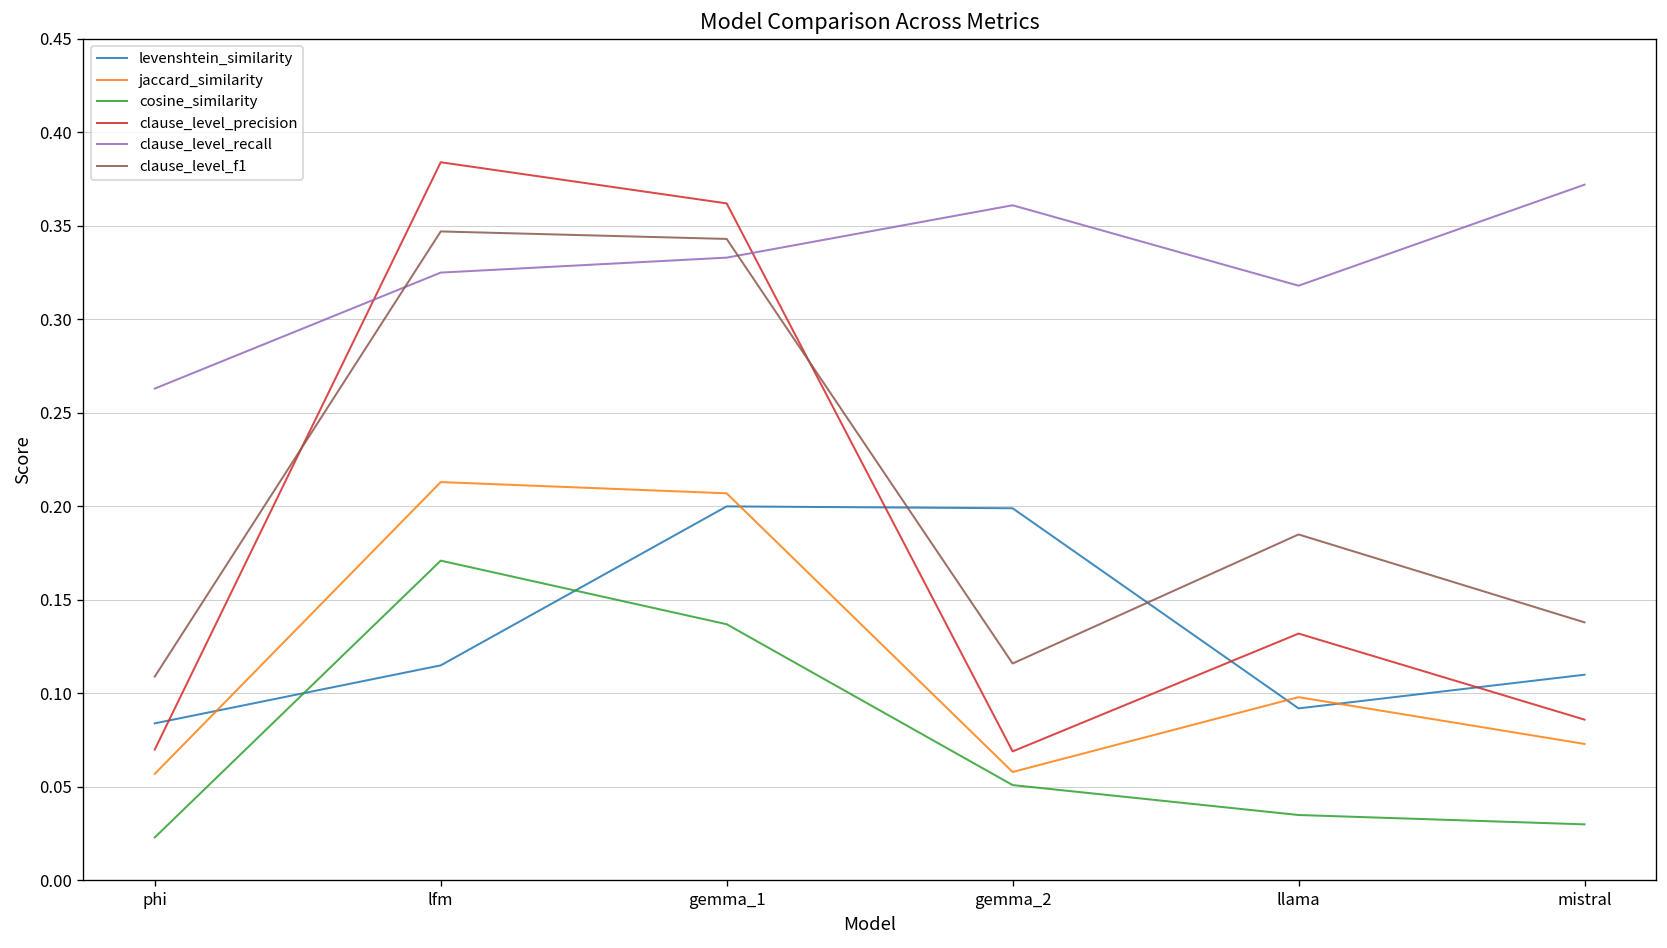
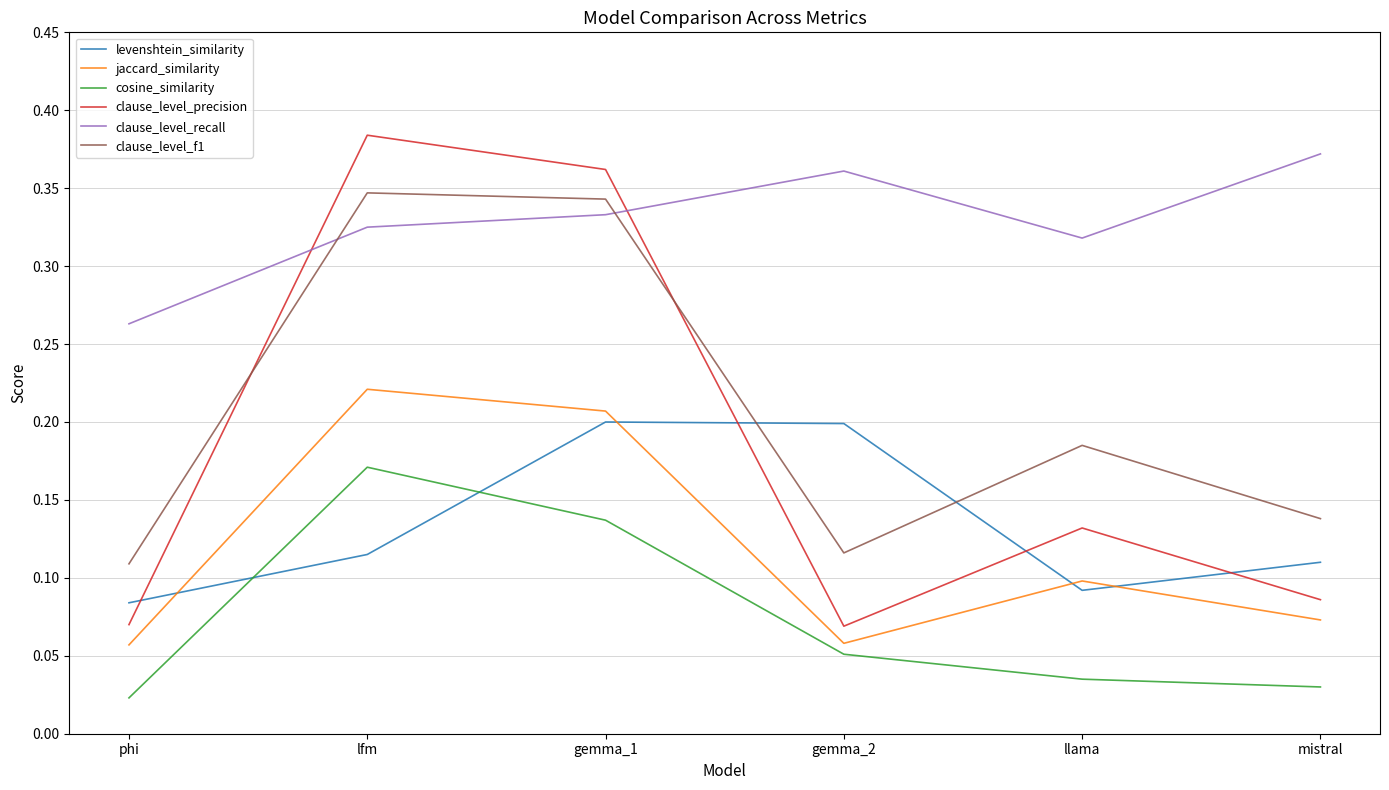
jaccard_similarity, lfm: 0.213 -> 0.221
